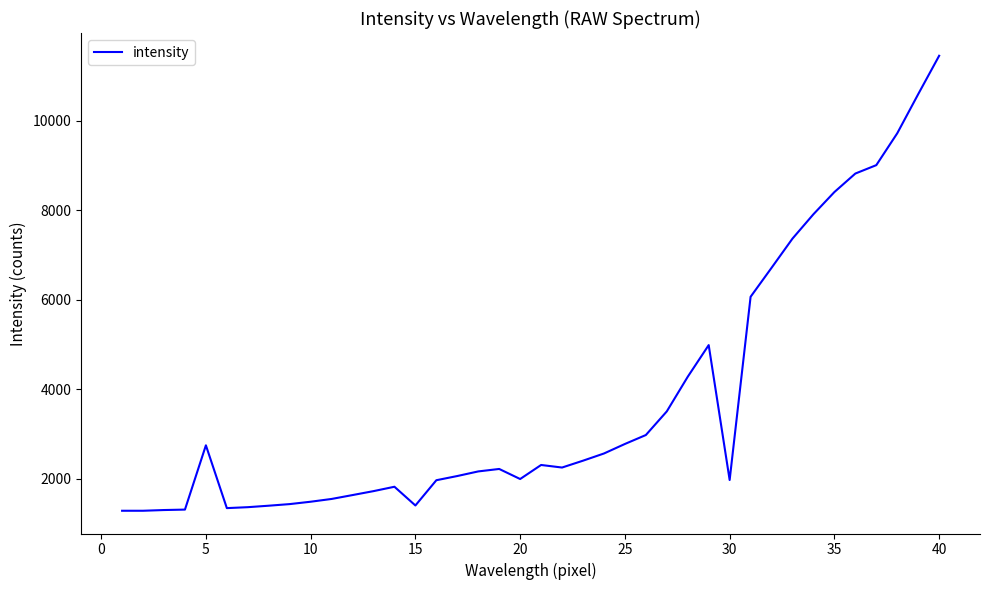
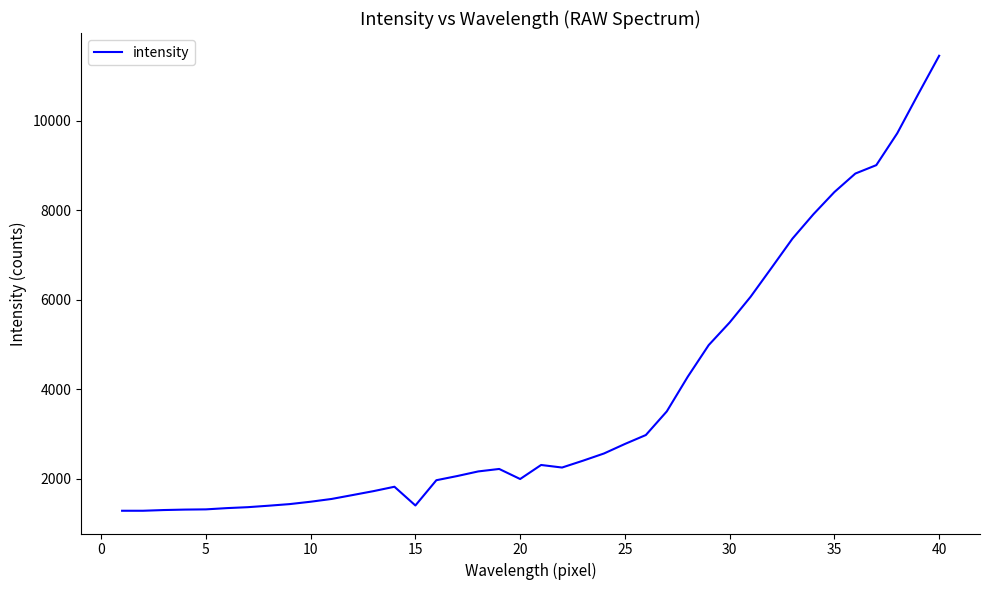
5: 2700 -> 1300
30: 2000 -> 5500
